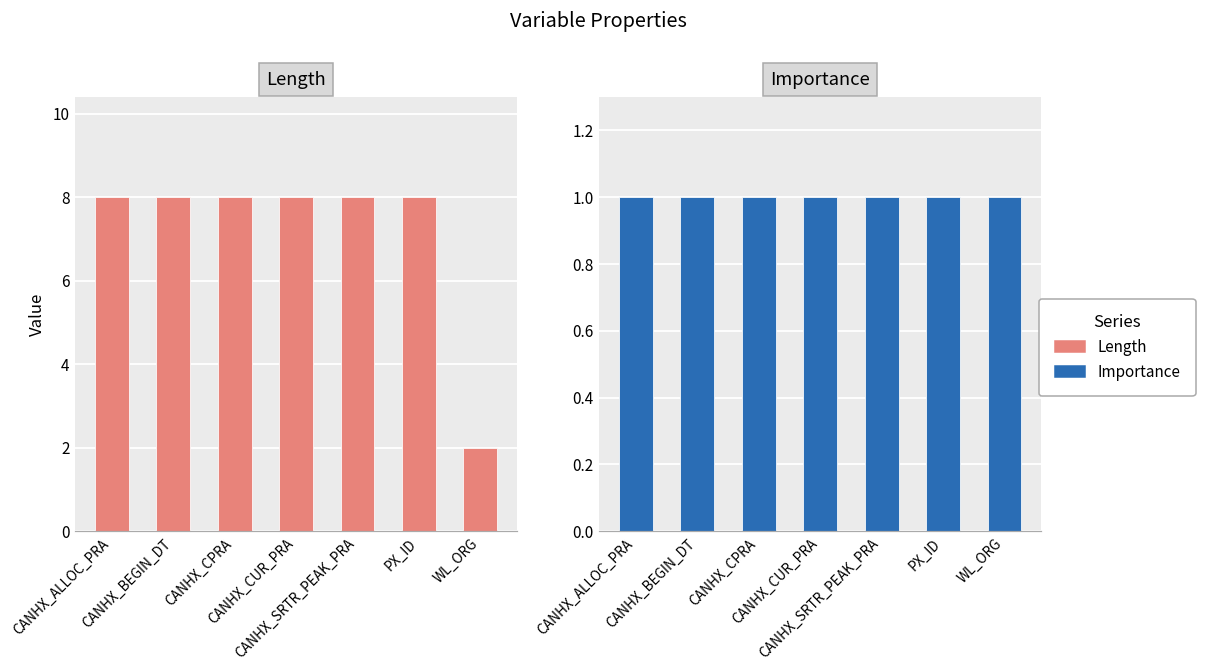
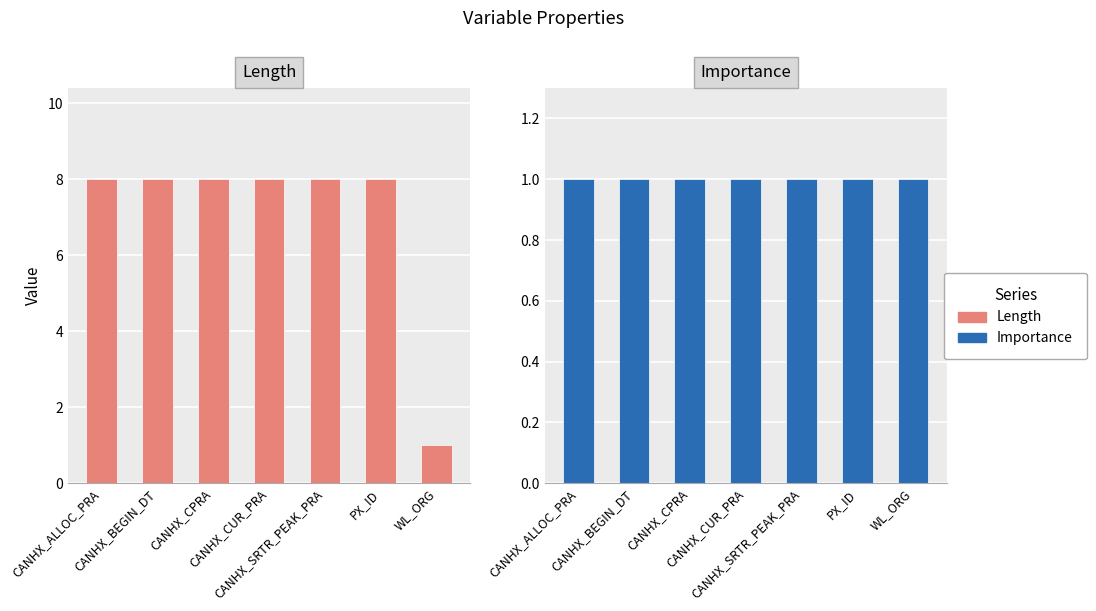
Length, WL_ORG: 2 -> 1
